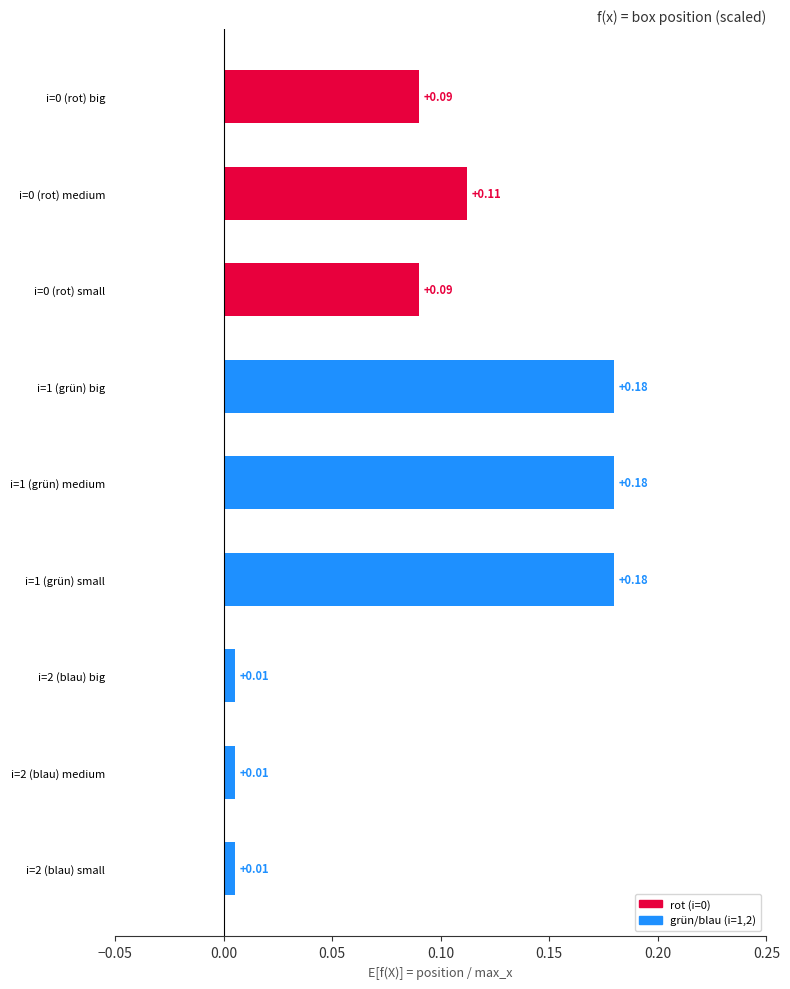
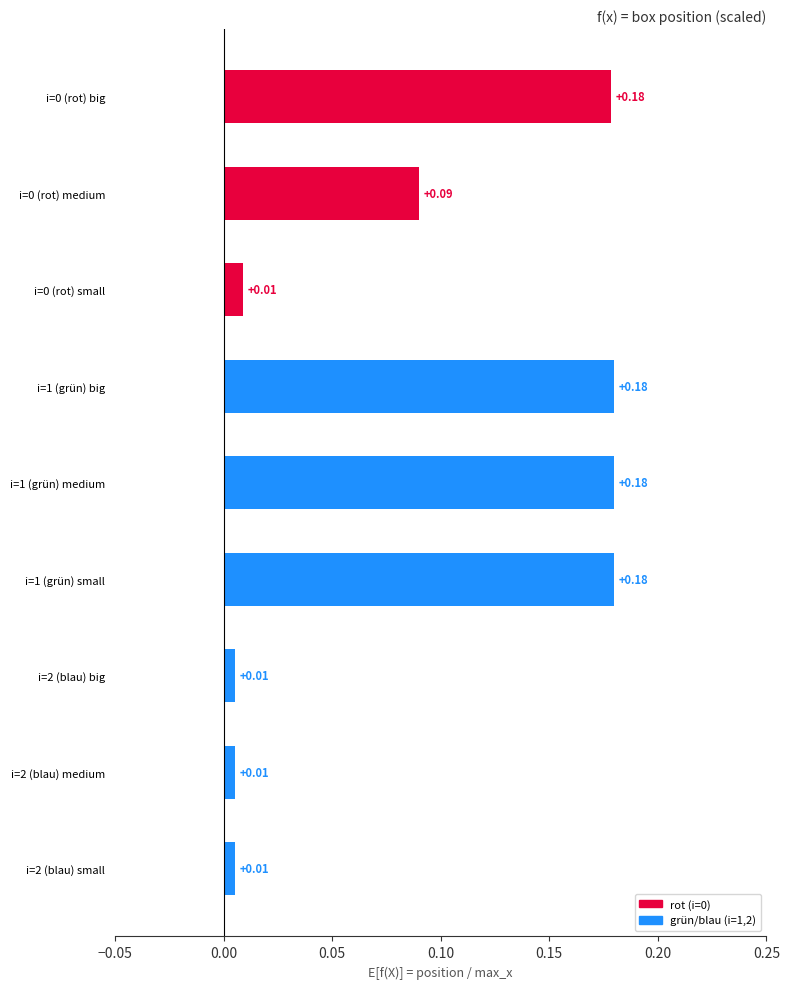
i=0 (rot) big: +0.09 -> +0.18
i=0 (rot) medium: +0.11 -> +0.09
i=0 (rot) small: +0.09 -> +0.01
